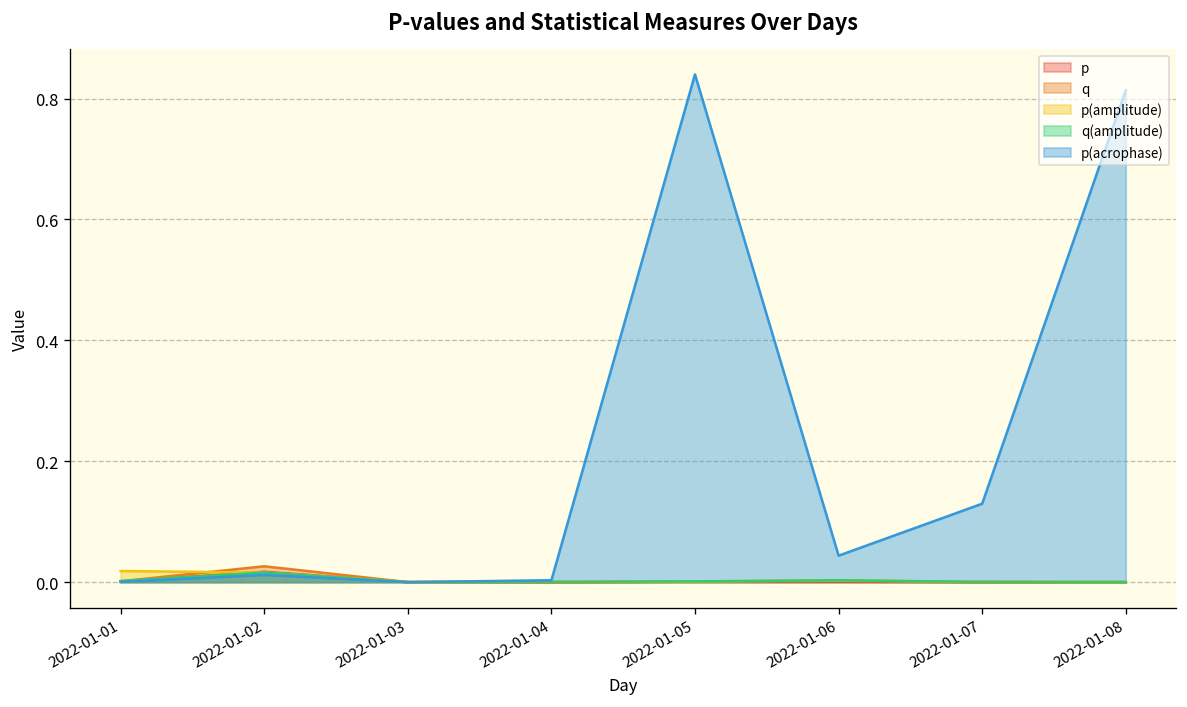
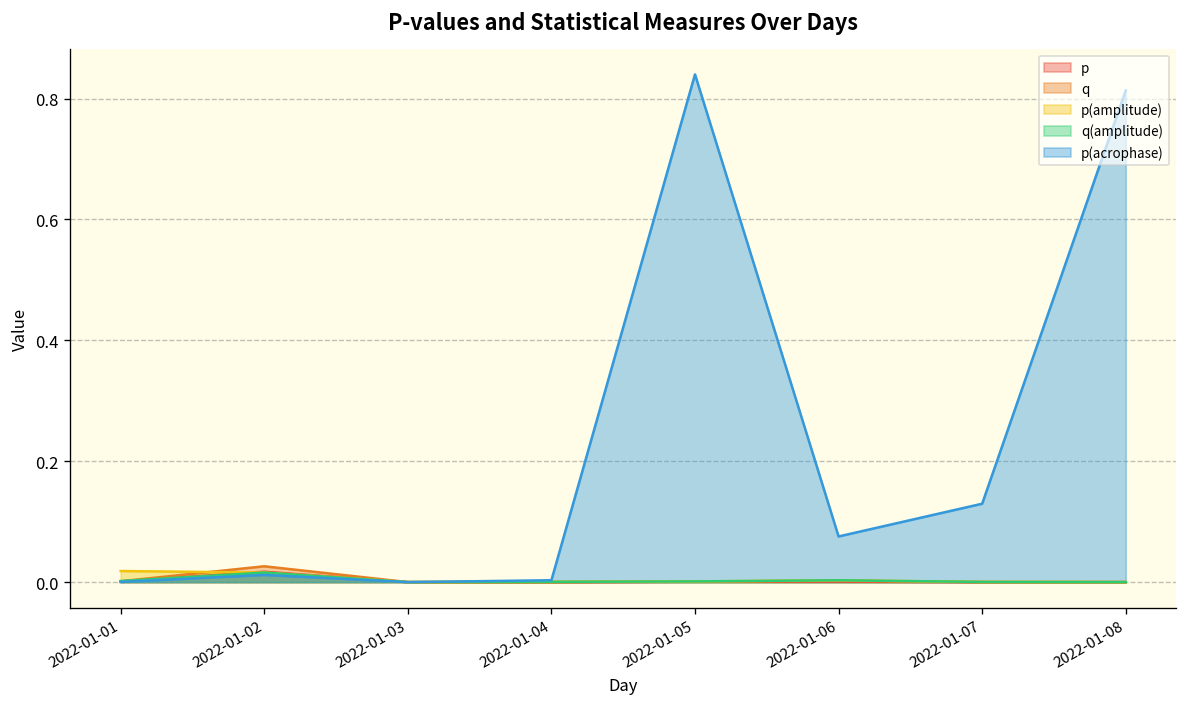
p(acrophase), 2022-01-06: 0.04 -> 0.08
